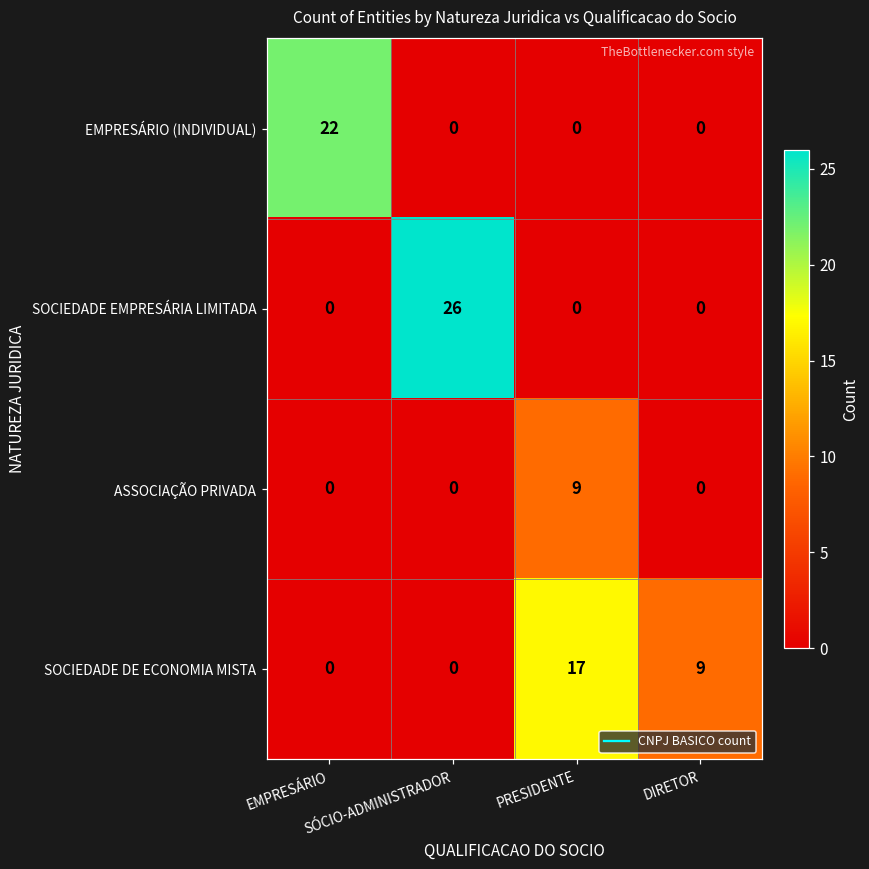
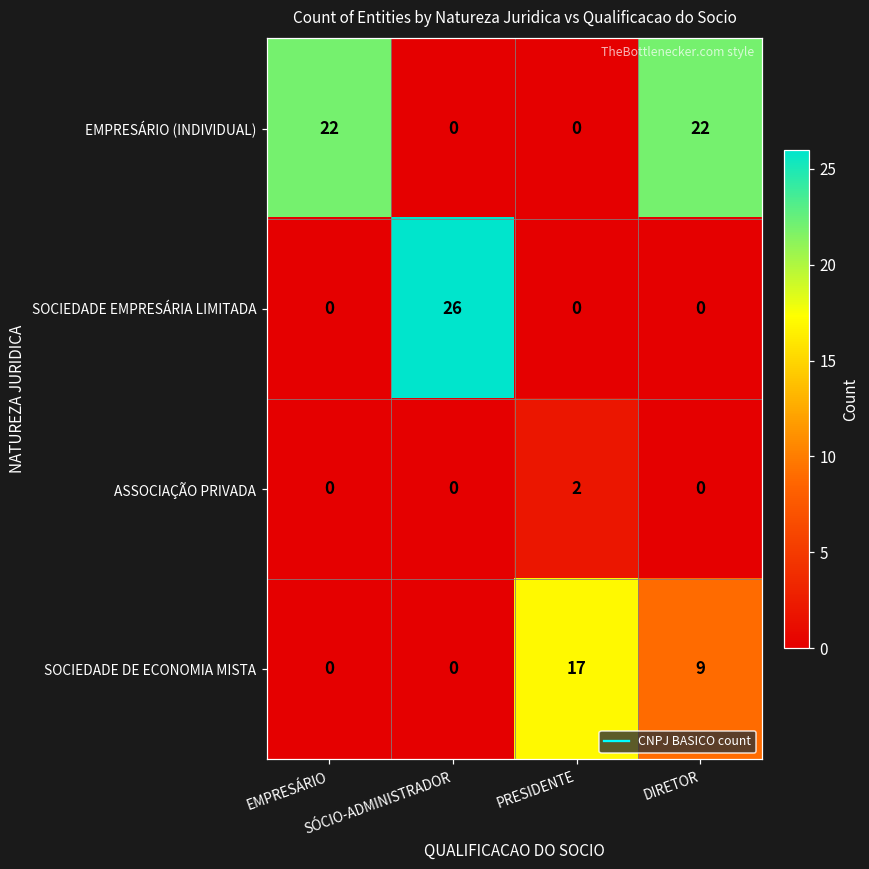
EMPRESÁRIO (INDIVIDUAL), DIRETOR: 0 -> 22
ASSOCIAÇÃO PRIVADA, PRESIDENTE: 9 -> 2
